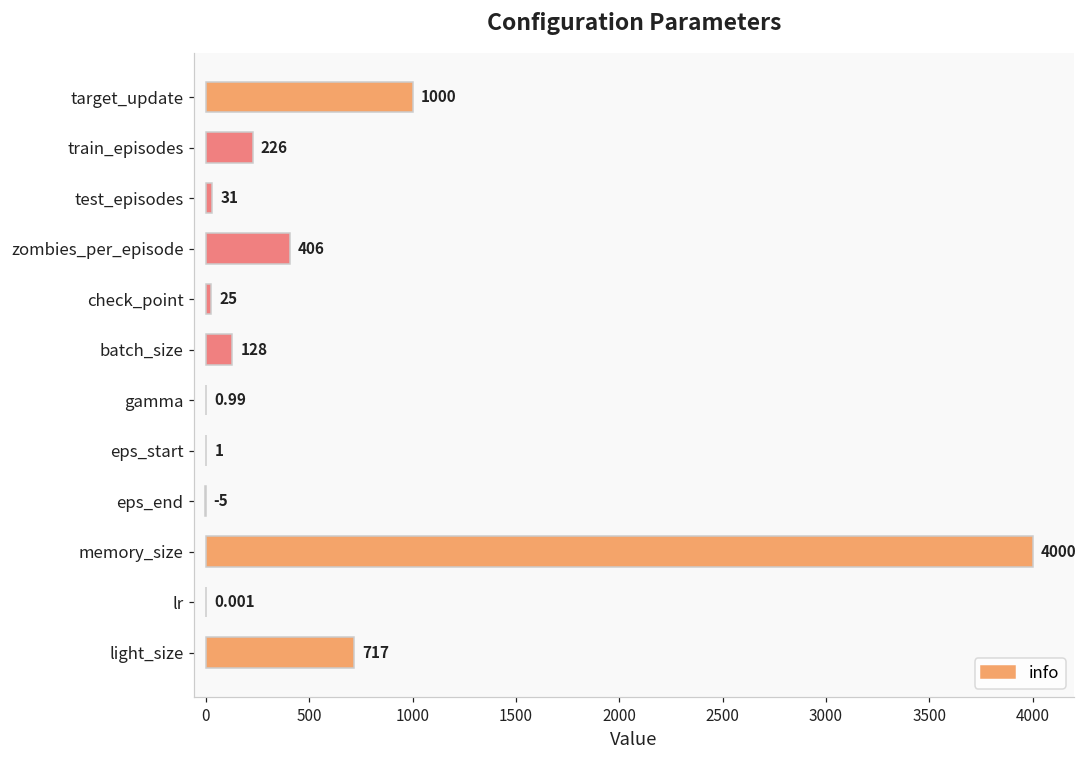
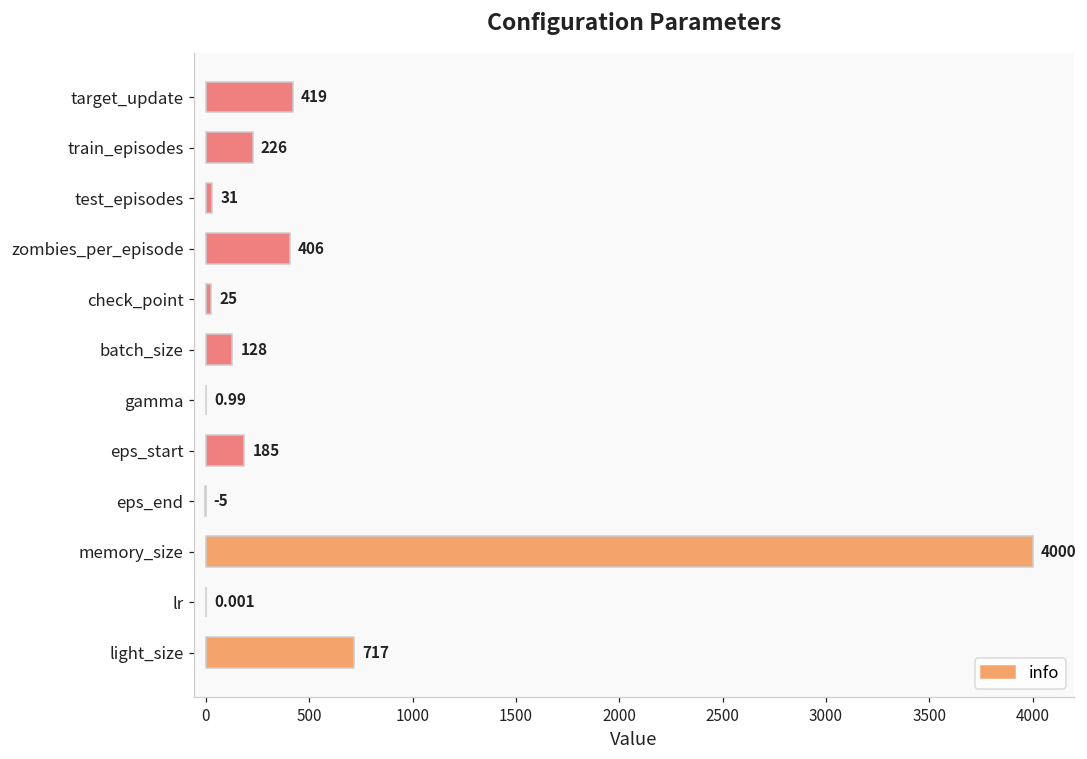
target_update: 1000 -> 419
eps_start: 1 -> 185
